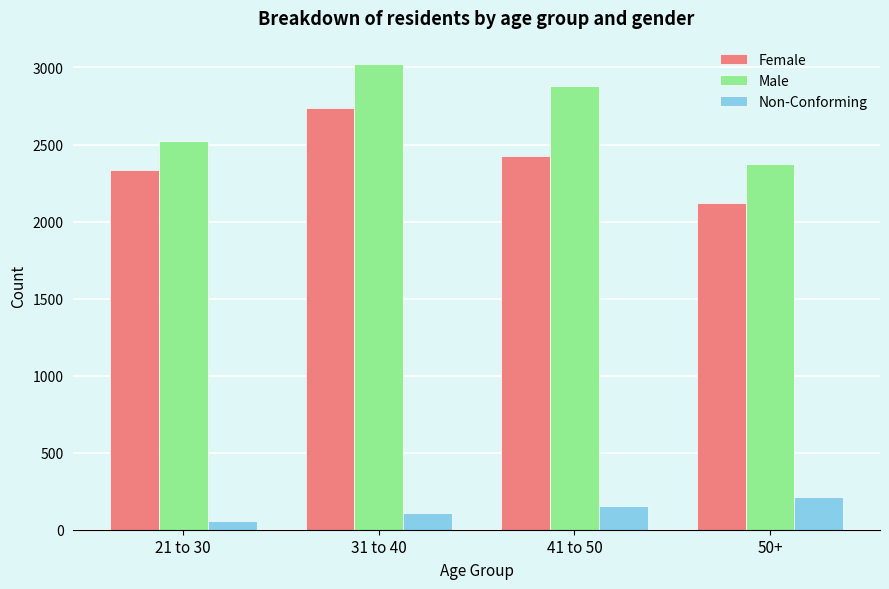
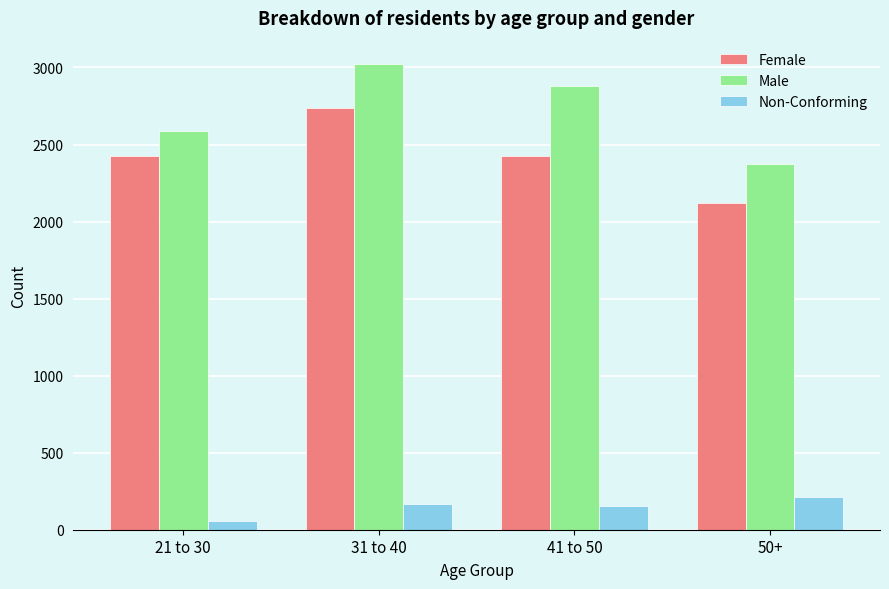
Female, 21 to 30: 2340 -> 2430
Male, 21 to 30: 2520 -> 2590
Non-Conforming, 31 to 40: 110 -> 170
